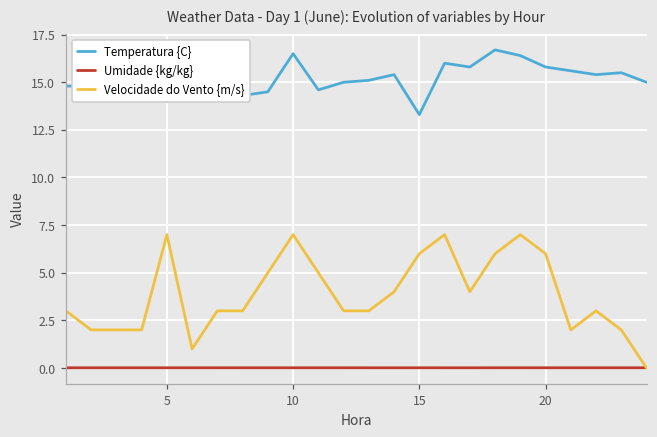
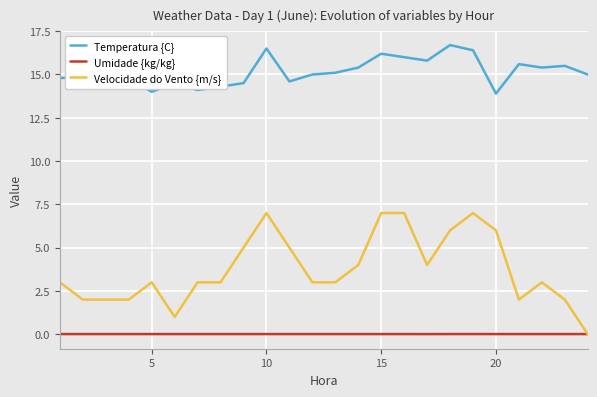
Velocidade do Vento {m/s}, 5: 7 -> 3
Temperatura {C}, 15: 13.3 -> 16.2
Velocidade do Vento {m/s}, 15: 6 -> 7
Temperatura {C}, 20: 15.8 -> 13.9
